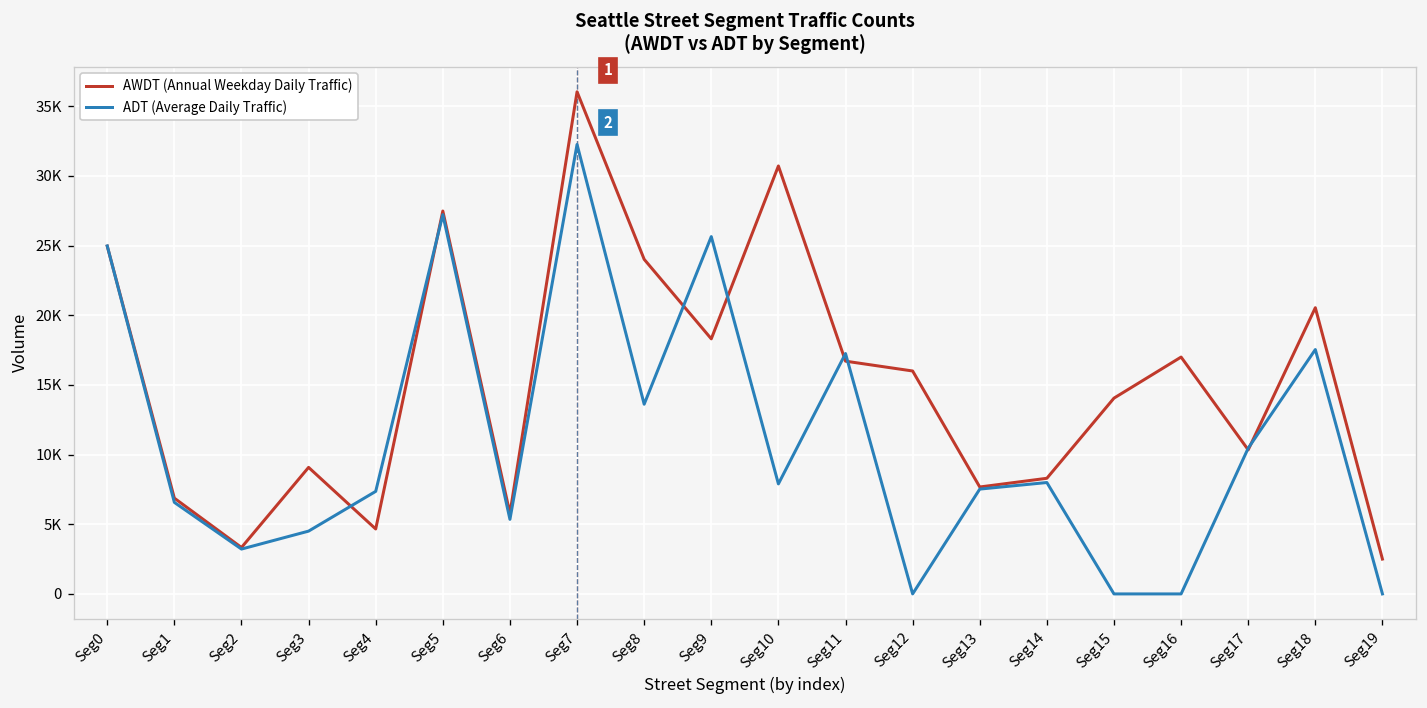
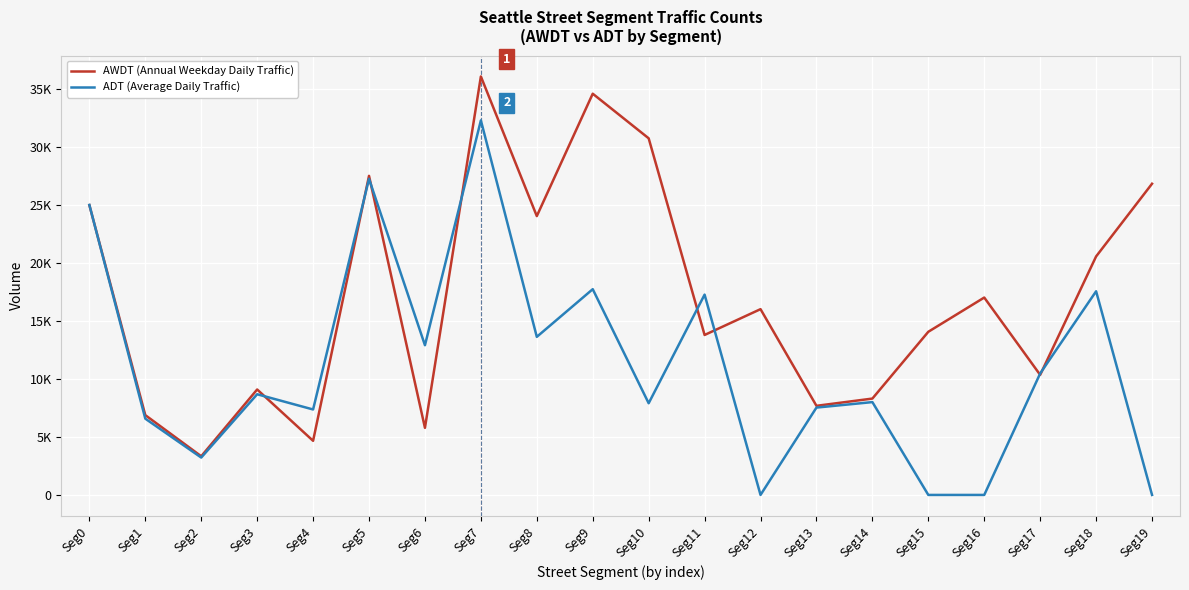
ADT (Average Daily Traffic), Seg3: 4500 -> 8700
ADT (Average Daily Traffic), Seg6: 5400 -> 12900
AWDT (Annual Weekday Daily Traffic), Seg9: 18300 -> 34600
ADT (Average Daily Traffic), Seg9: 25600 -> 17700
AWDT (Annual Weekday Daily Traffic), Seg11: 16700 -> 13800
AWDT (Annual Weekday Daily Traffic), Seg19: 2500 -> 26800
